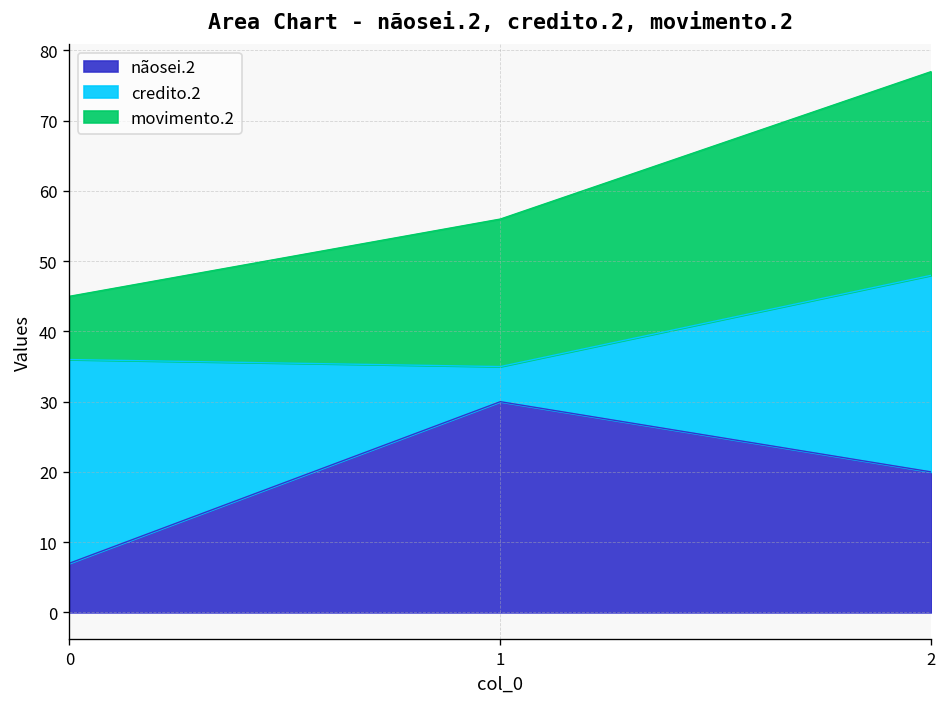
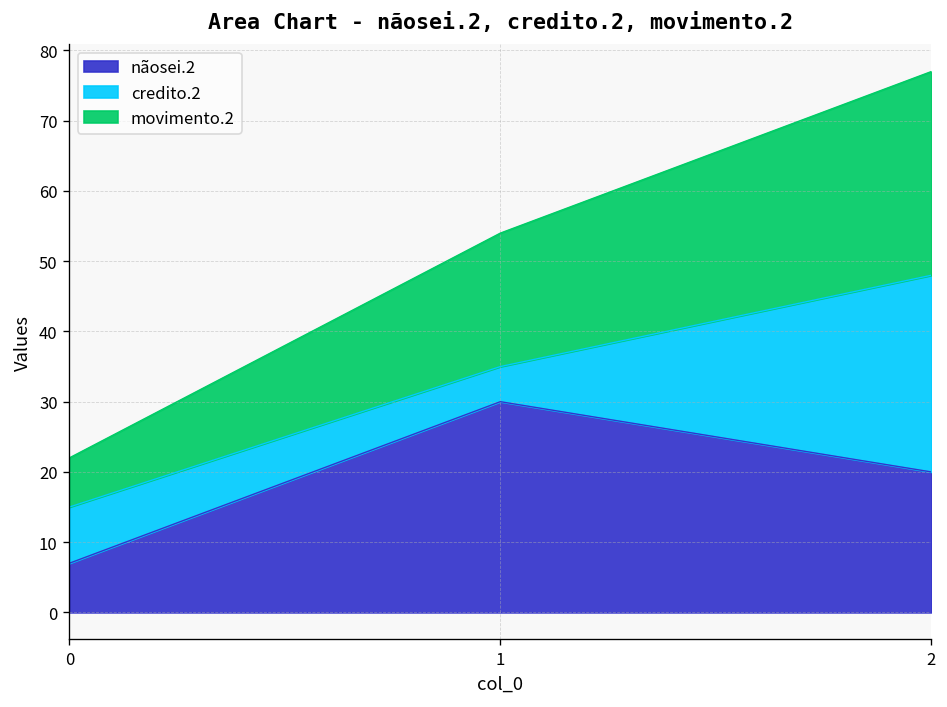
credito.2, 0: 29 -> 8
movimento.2, 0: 9 -> 7
movimento.2, 1: 21 -> 19
